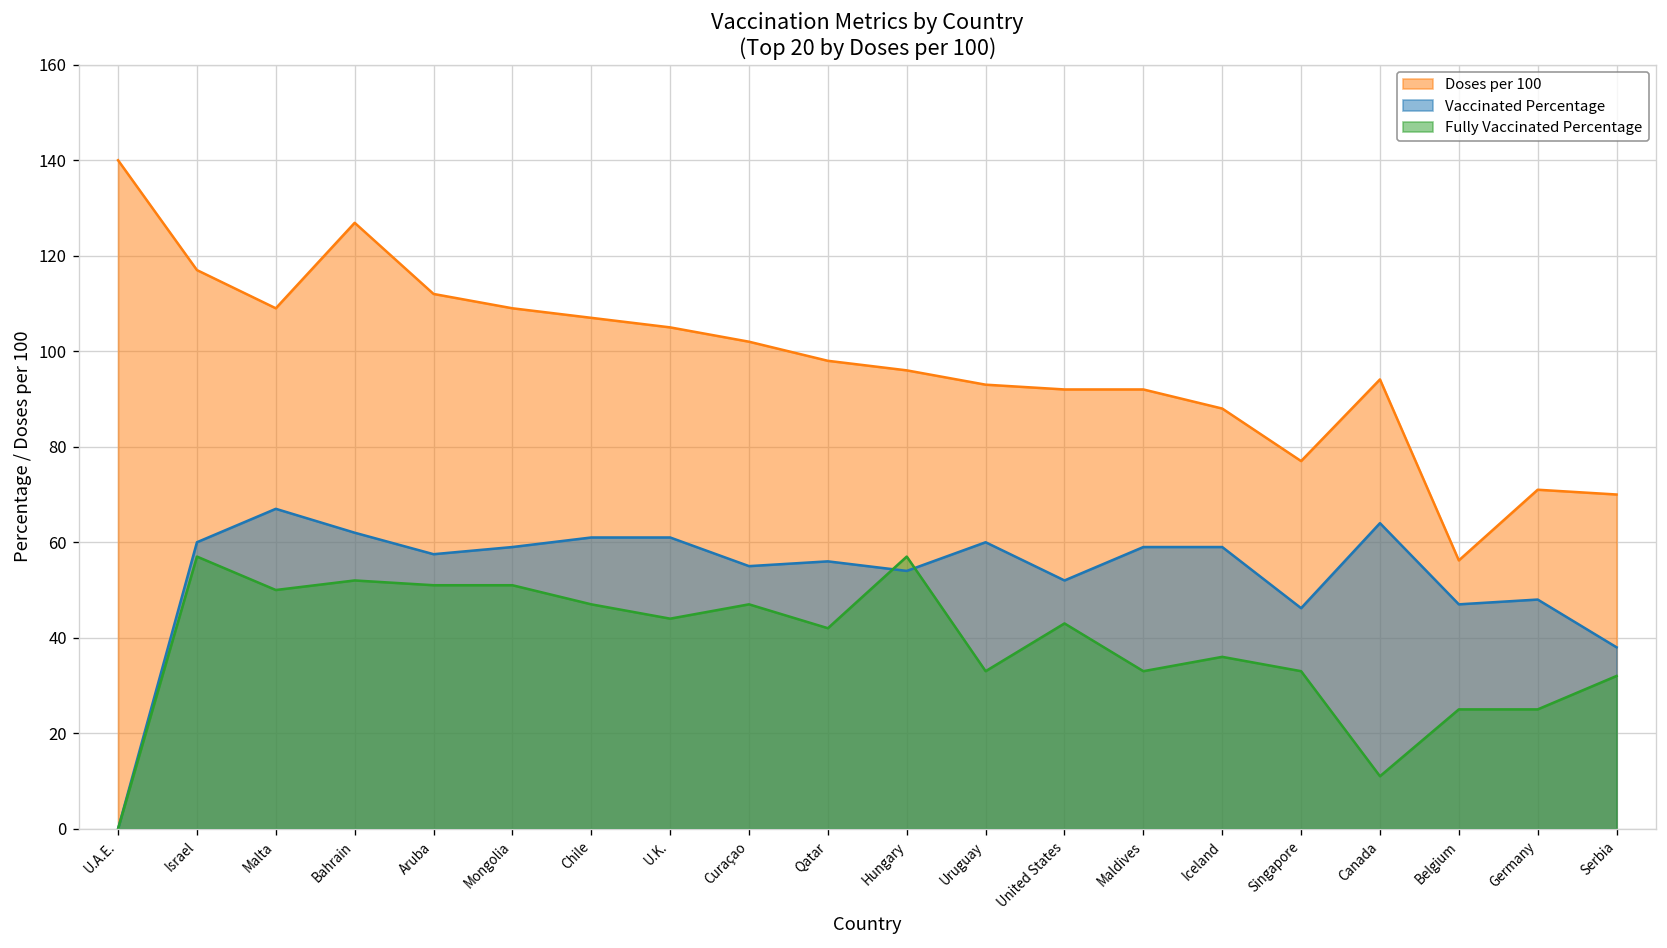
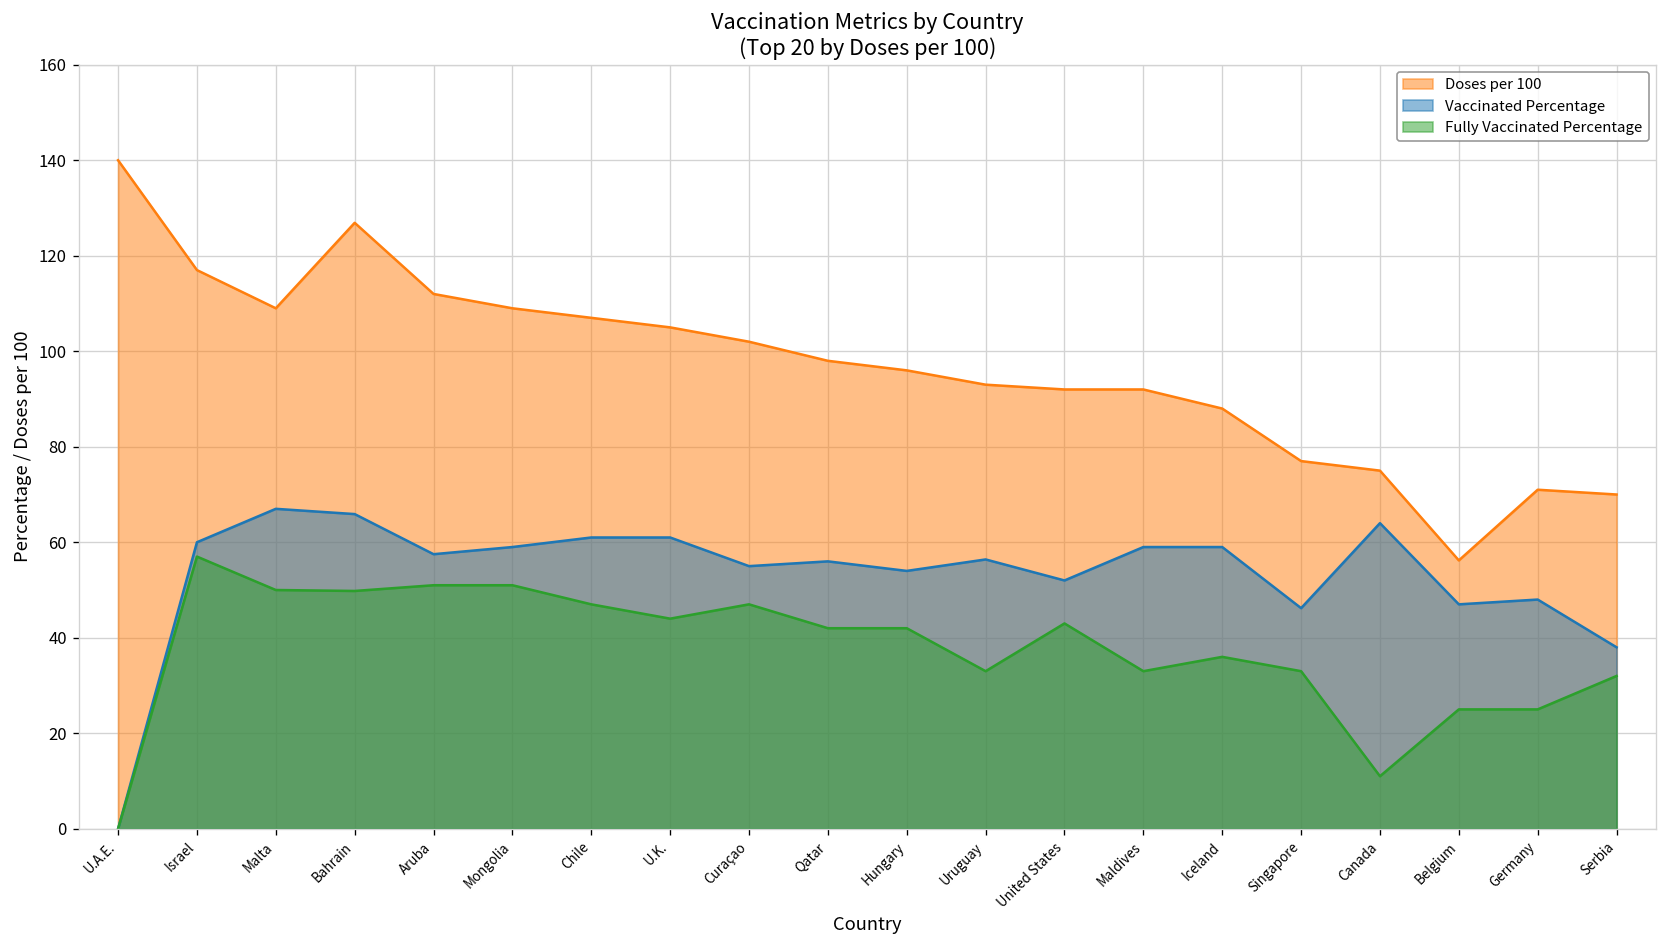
Vaccinated Percentage, Bahrain: 62 -> 66
Fully Vaccinated Percentage, Bahrain: 52 -> 50
Fully Vaccinated Percentage, Hungary: 57 -> 42
Vaccinated Percentage, Uruguay: 60 -> 56
Doses per 100, Canada: 94 -> 75
